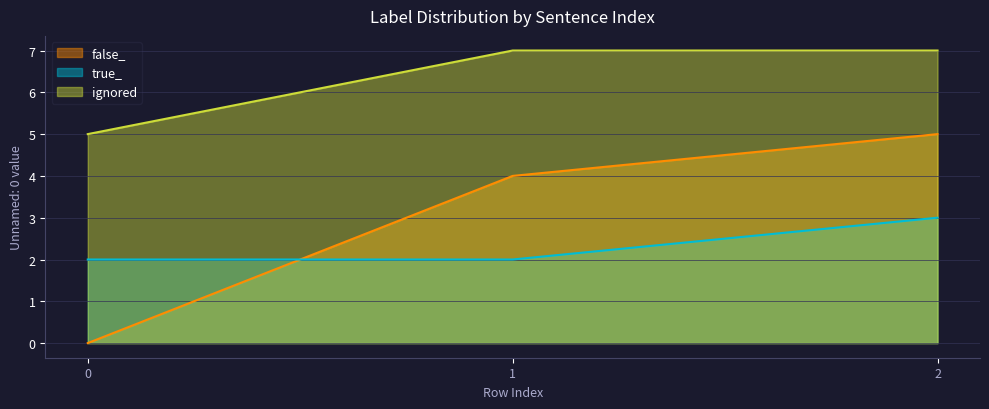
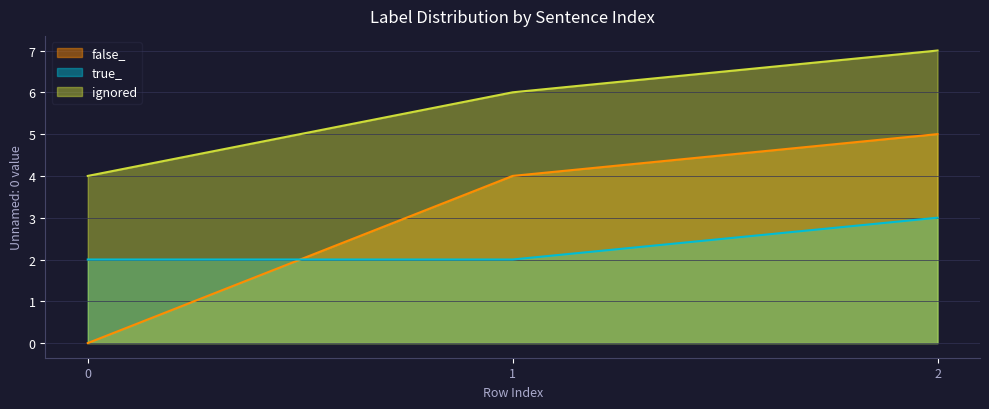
ignored, 0: 5 -> 4
ignored, 1: 7 -> 6
